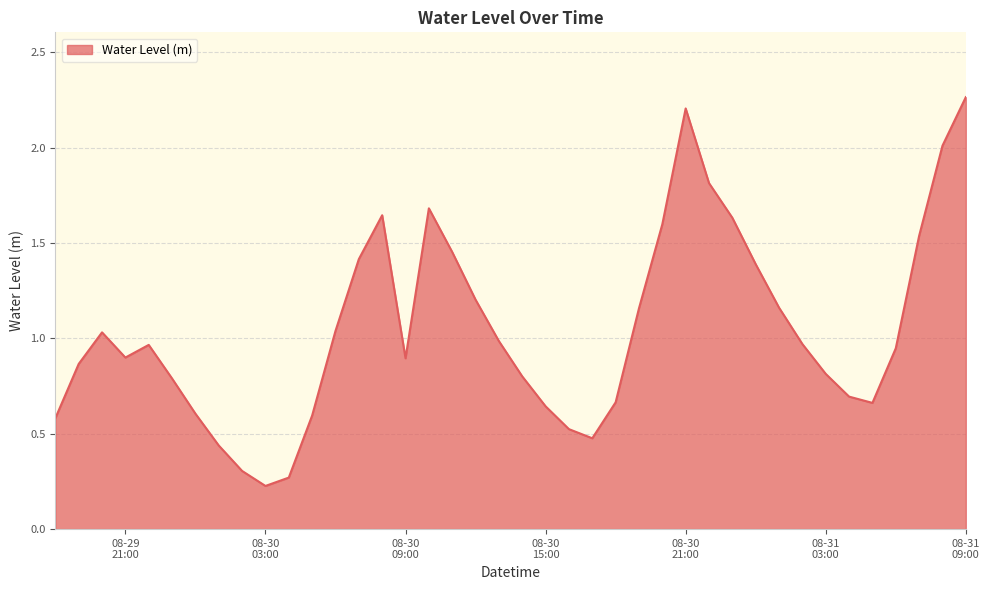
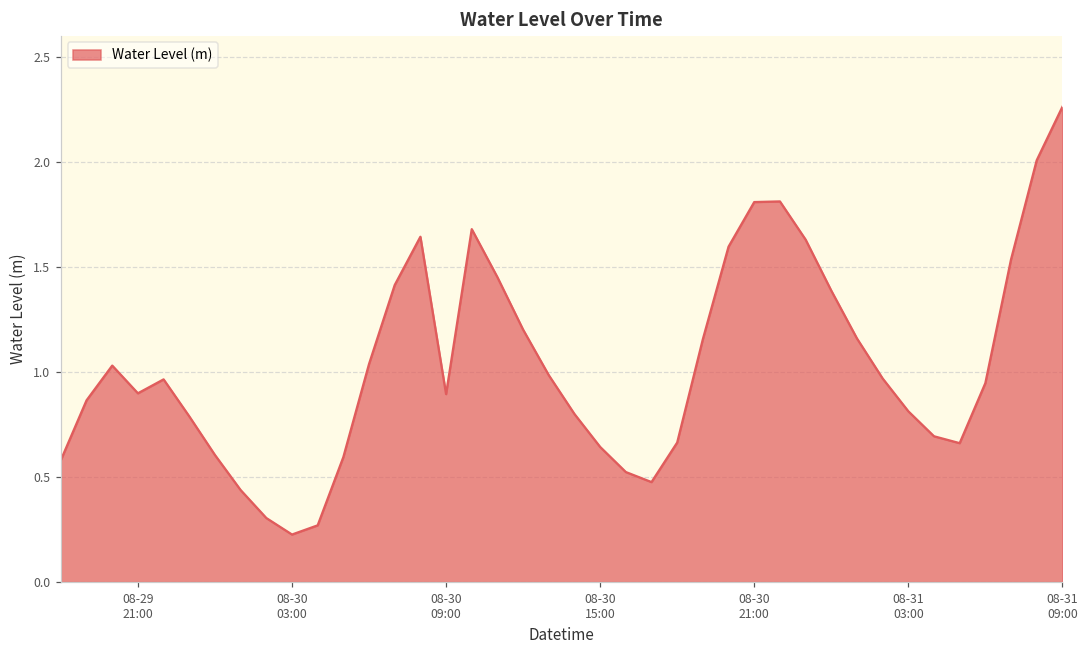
08-30 21:00: 2.20 -> 1.81
